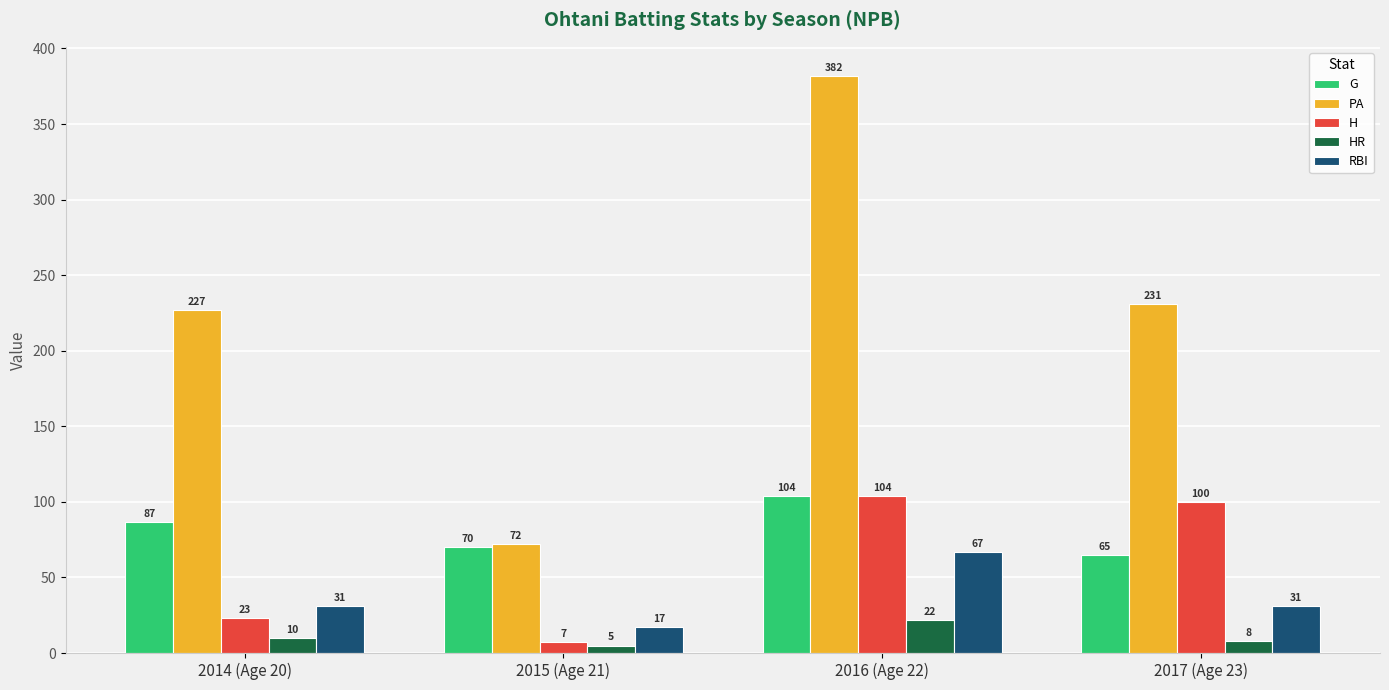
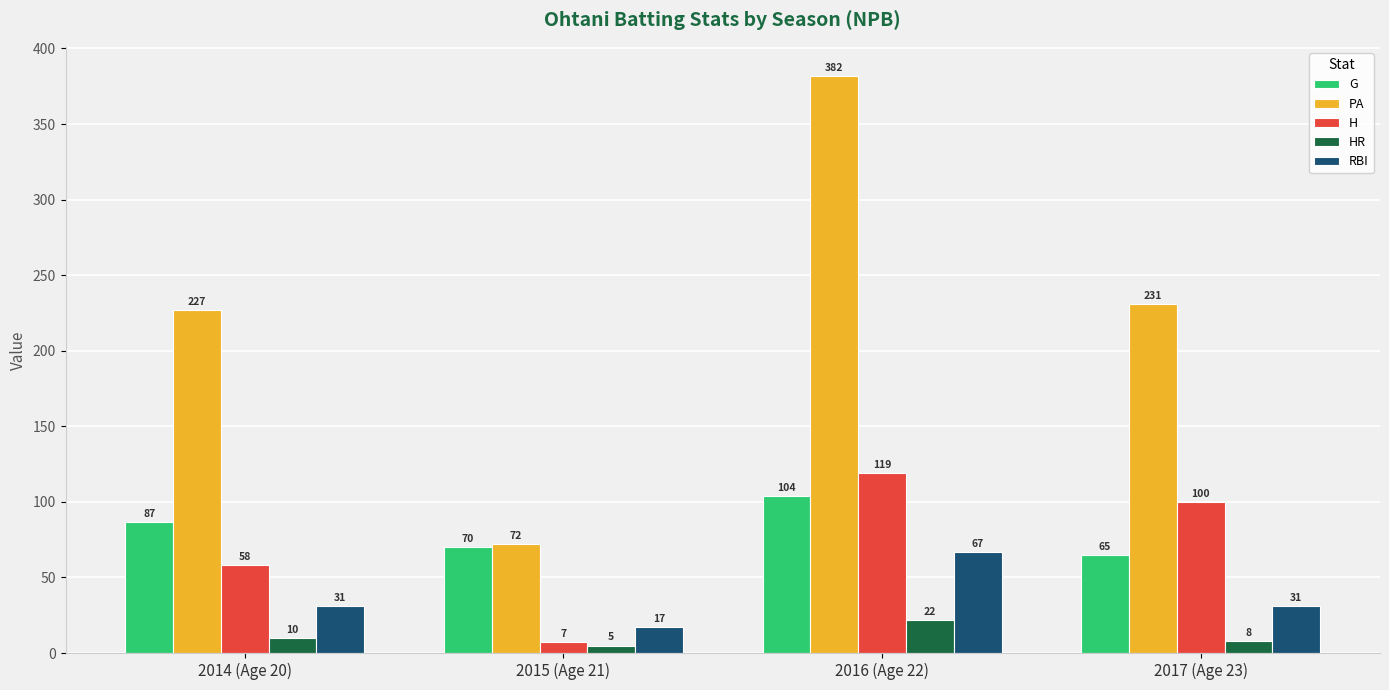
H, 2014 (Age 20): 23 -> 58
H, 2016 (Age 22): 104 -> 119
